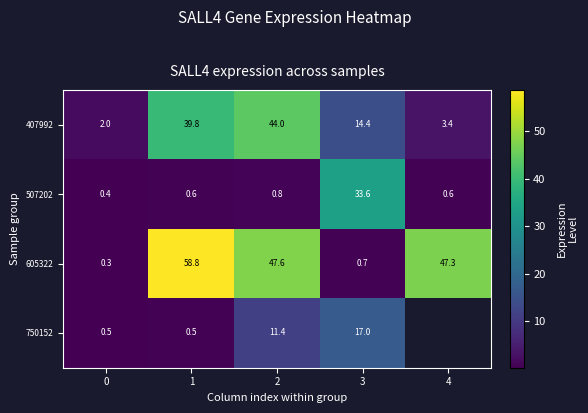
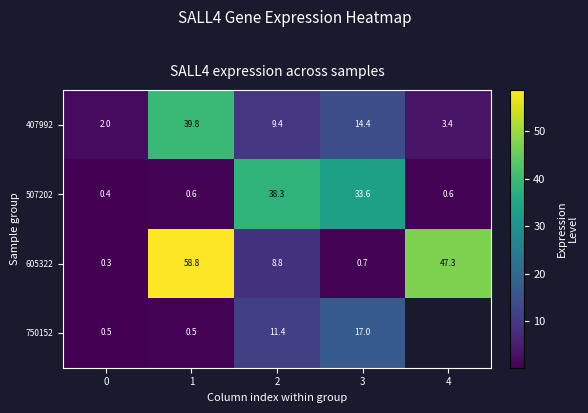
407992, 2: 44.0 -> 9.4
507202, 2: 0.8 -> 38.3
605322, 2: 47.6 -> 8.8
